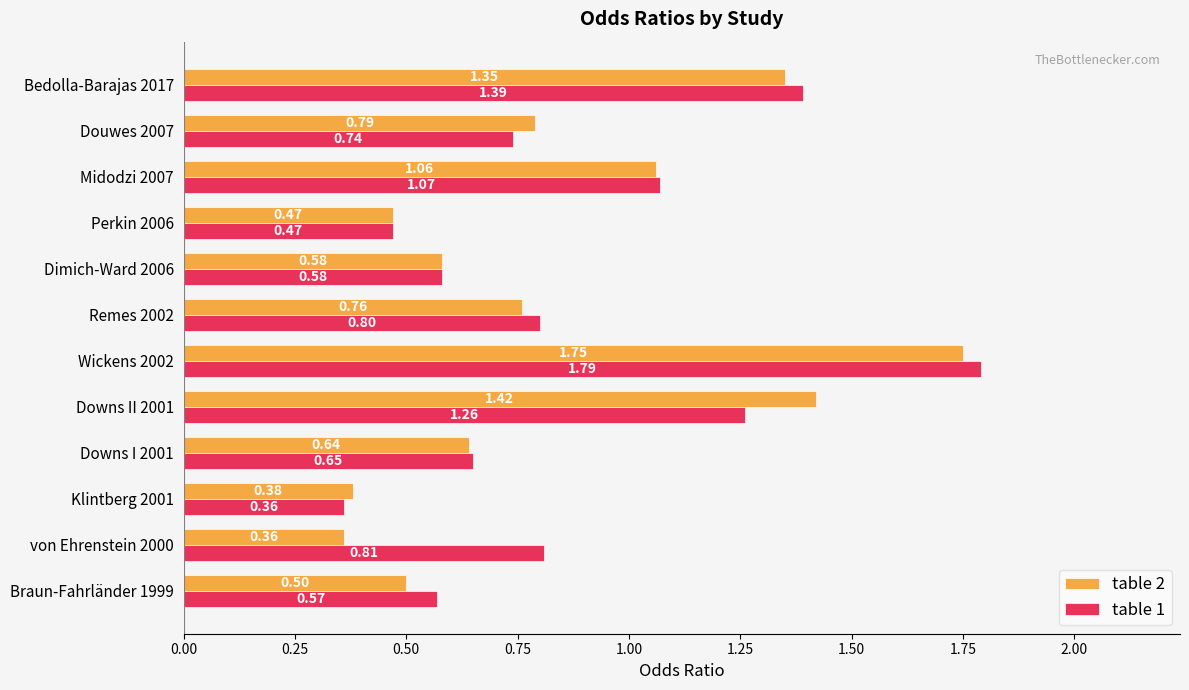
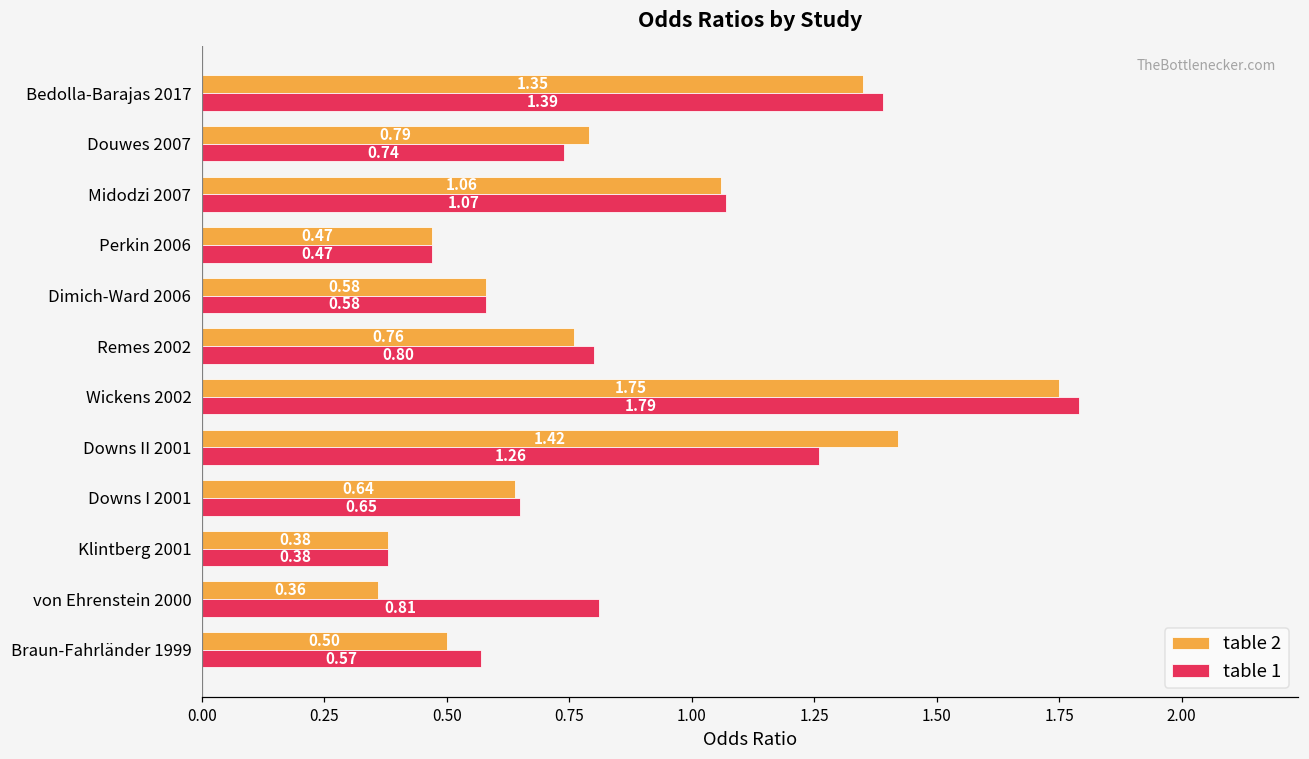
table 1, Klintberg 2001: 0.36 -> 0.38
